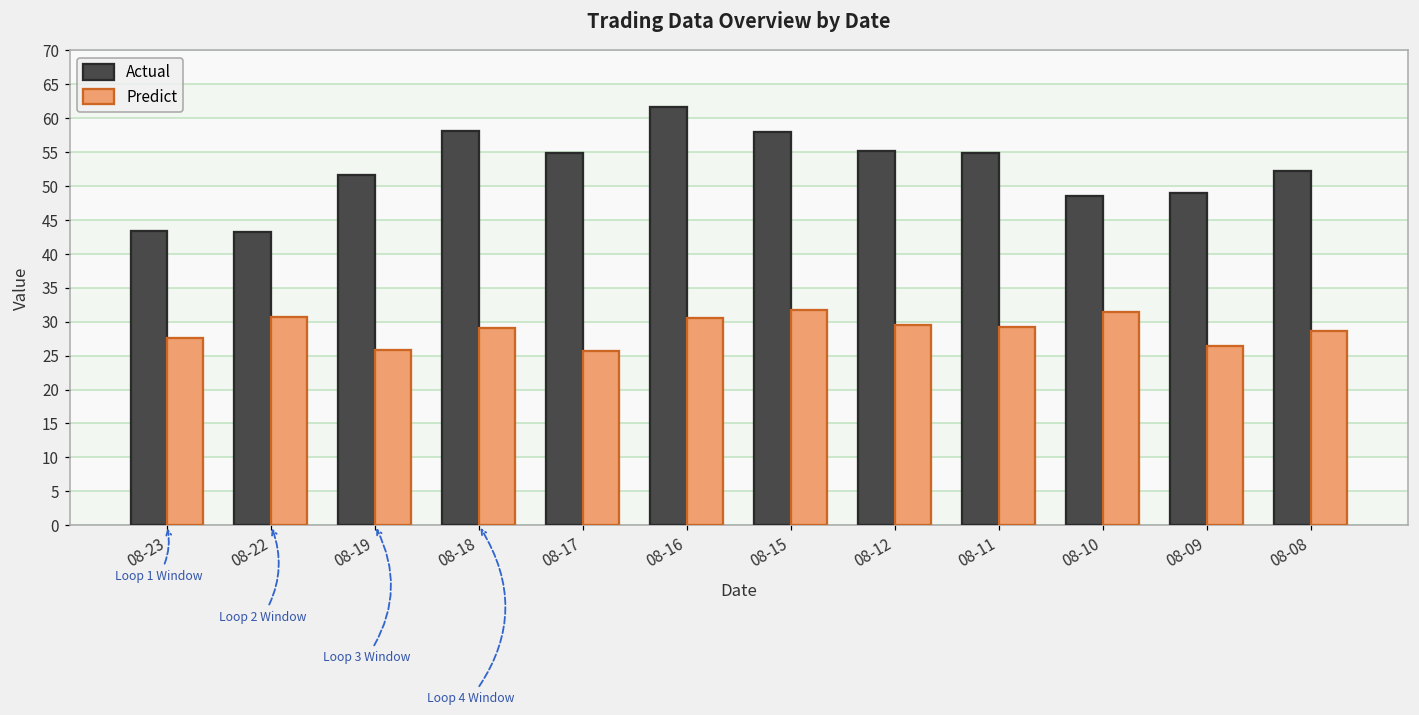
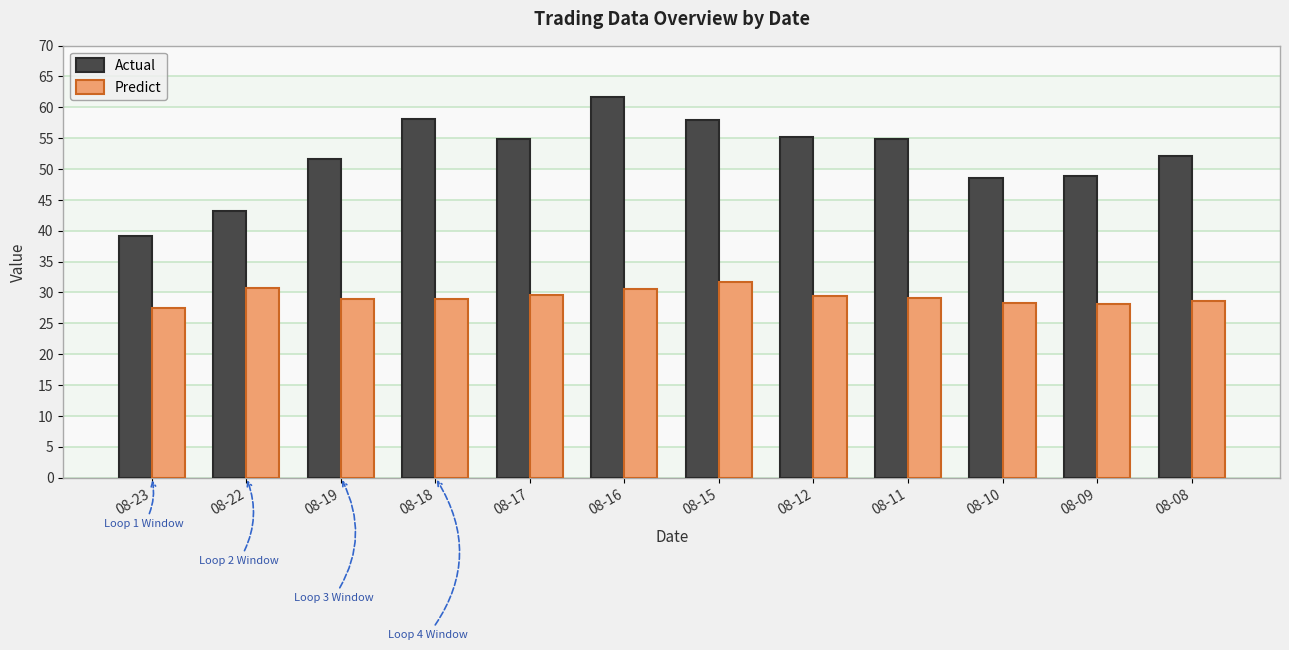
Actual, 08-23: 43 -> 39
Predict, 08-19: 26 -> 29
Predict, 08-17: 26 -> 30
Predict, 08-10: 31 -> 28
Predict, 08-09: 26 -> 28
